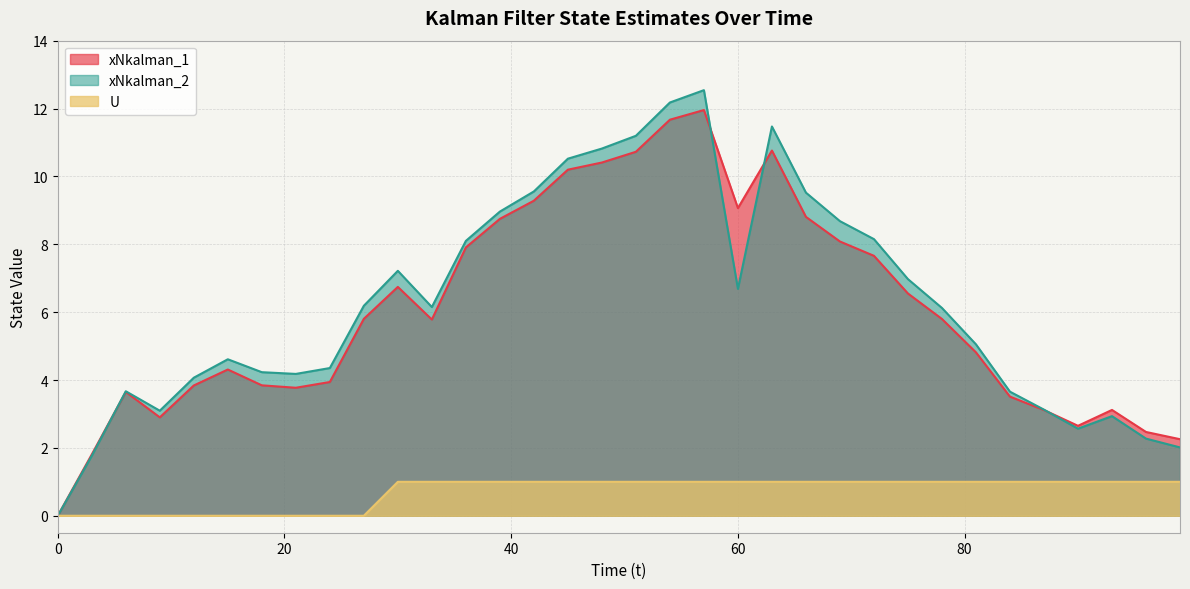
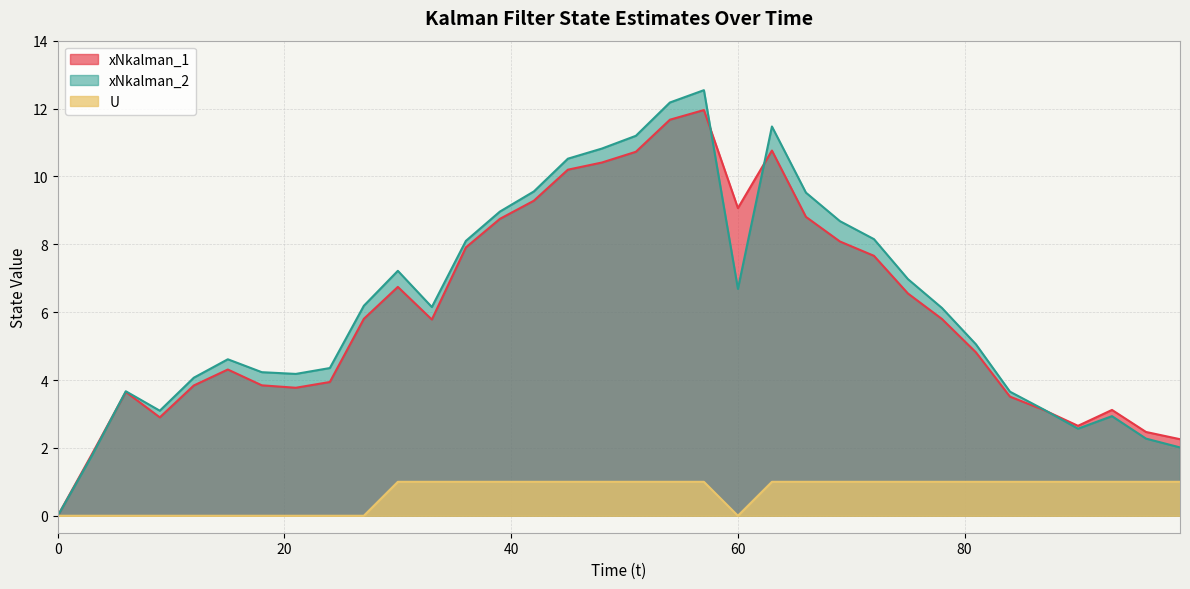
U, 60: 1 -> 0
